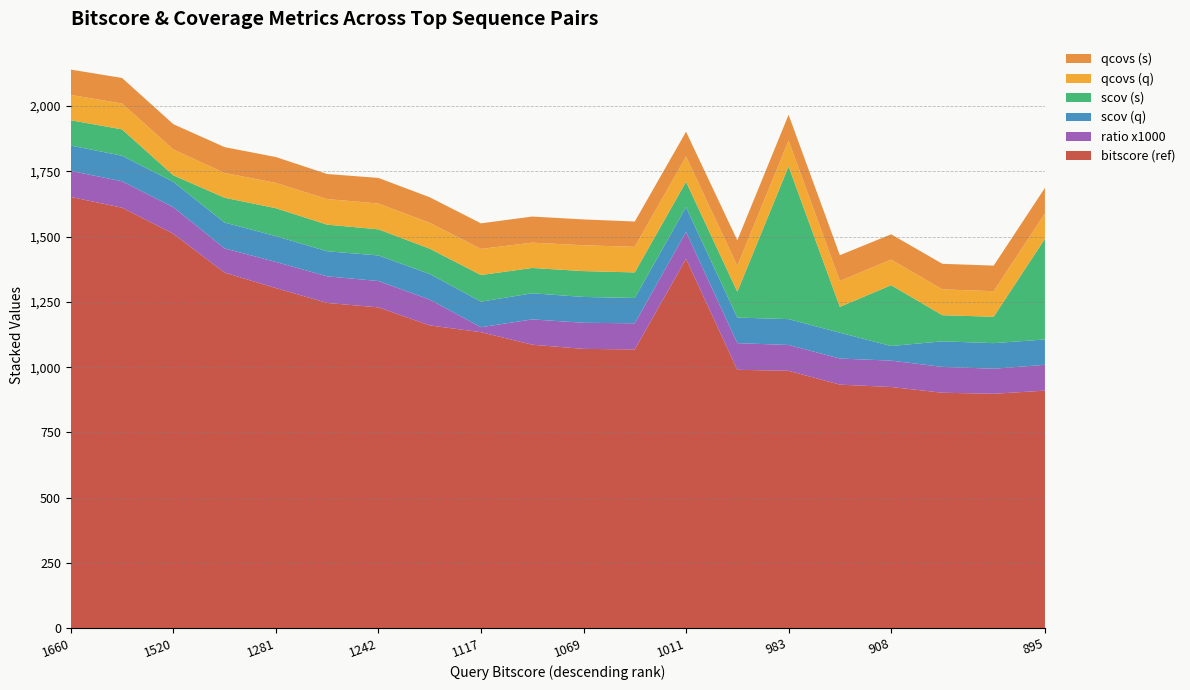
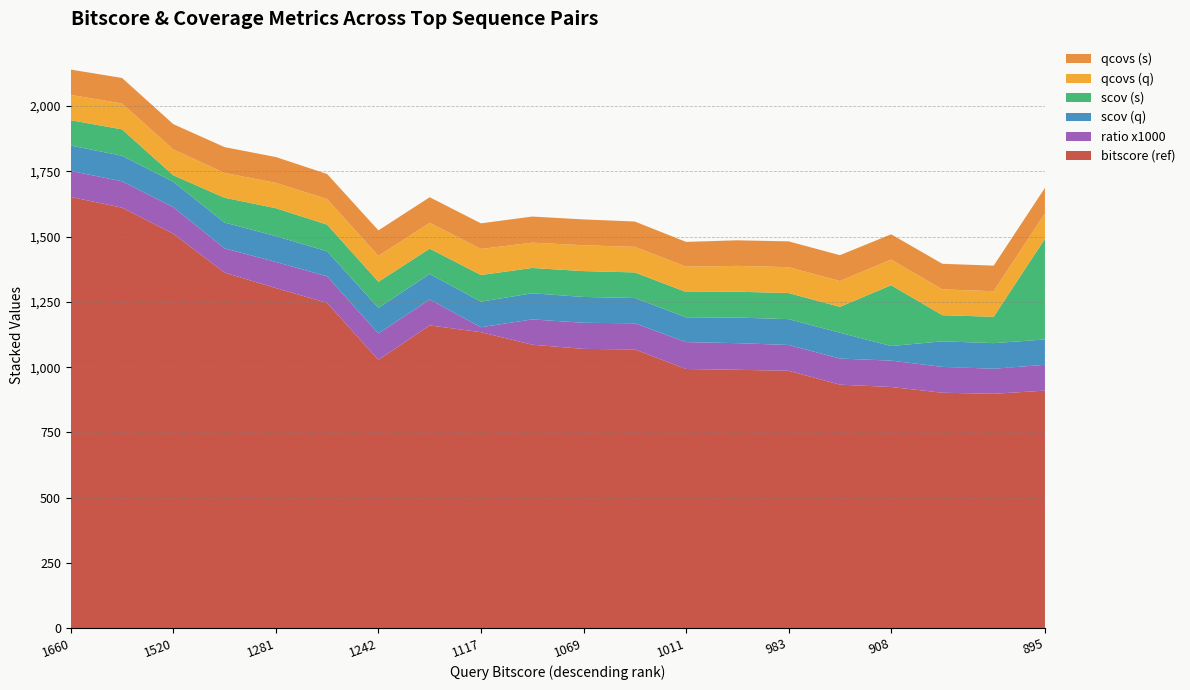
bitscore (ref), 1242: 1,230 -> 1,030
bitscore (ref), 1011: 1,420 -> 990
scov (s), 983: 590 -> 100
